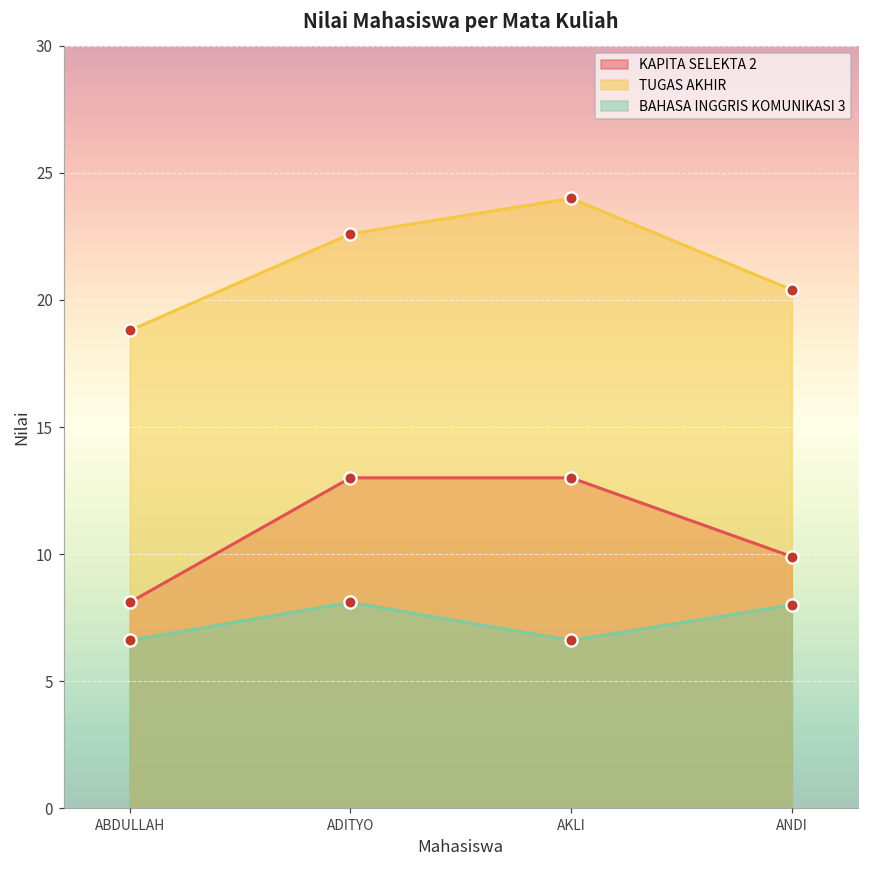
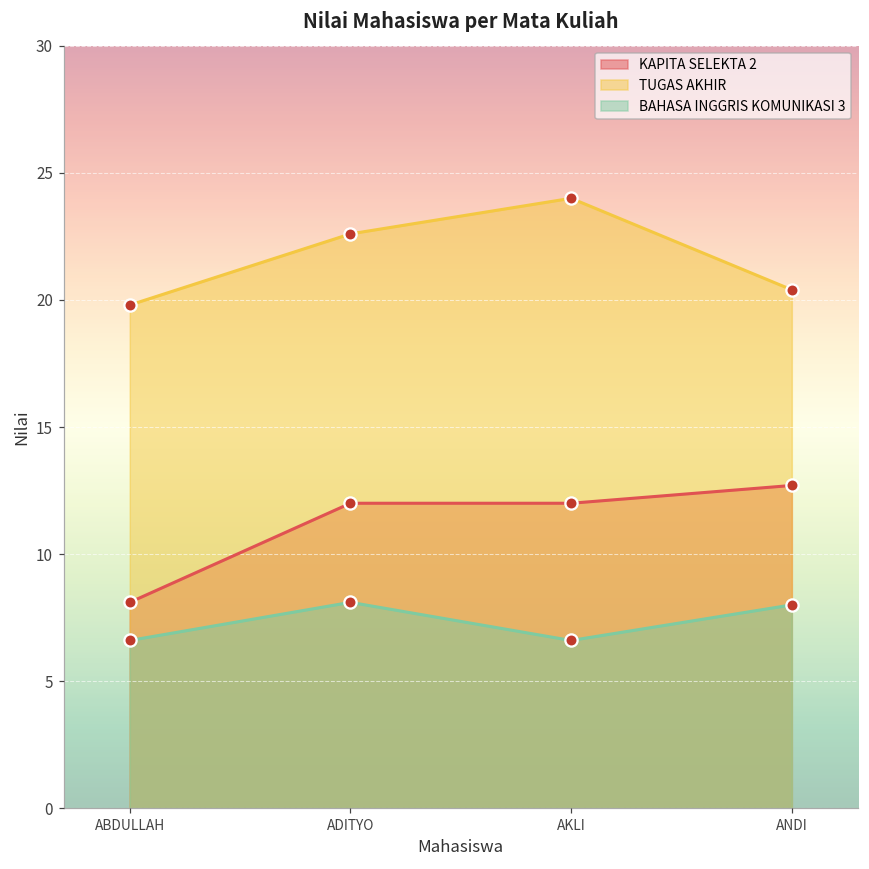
TUGAS AKHIR, ABDULLAH: 18.8 -> 19.8
KAPITA SELEKTA 2, ADITYO: 13 -> 12
KAPITA SELEKTA 2, AKLI: 13 -> 12
KAPITA SELEKTA 2, ANDI: 9.9 -> 12.7
